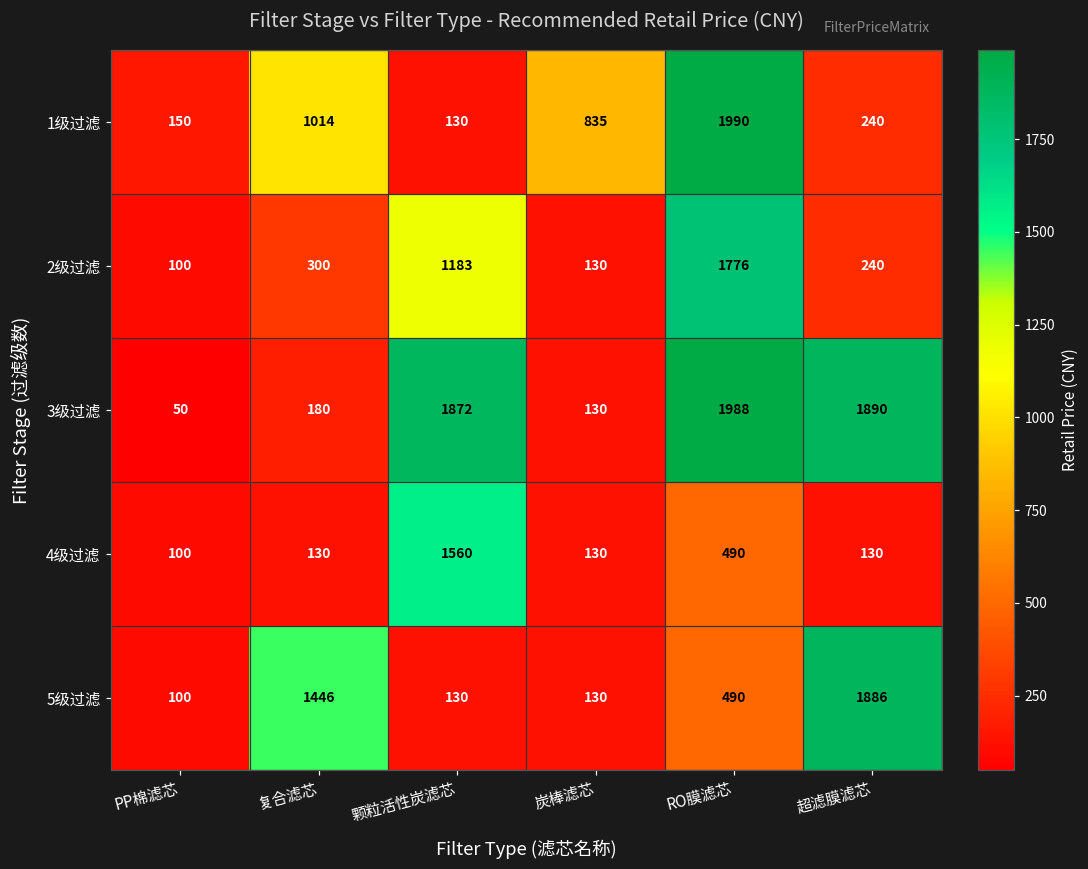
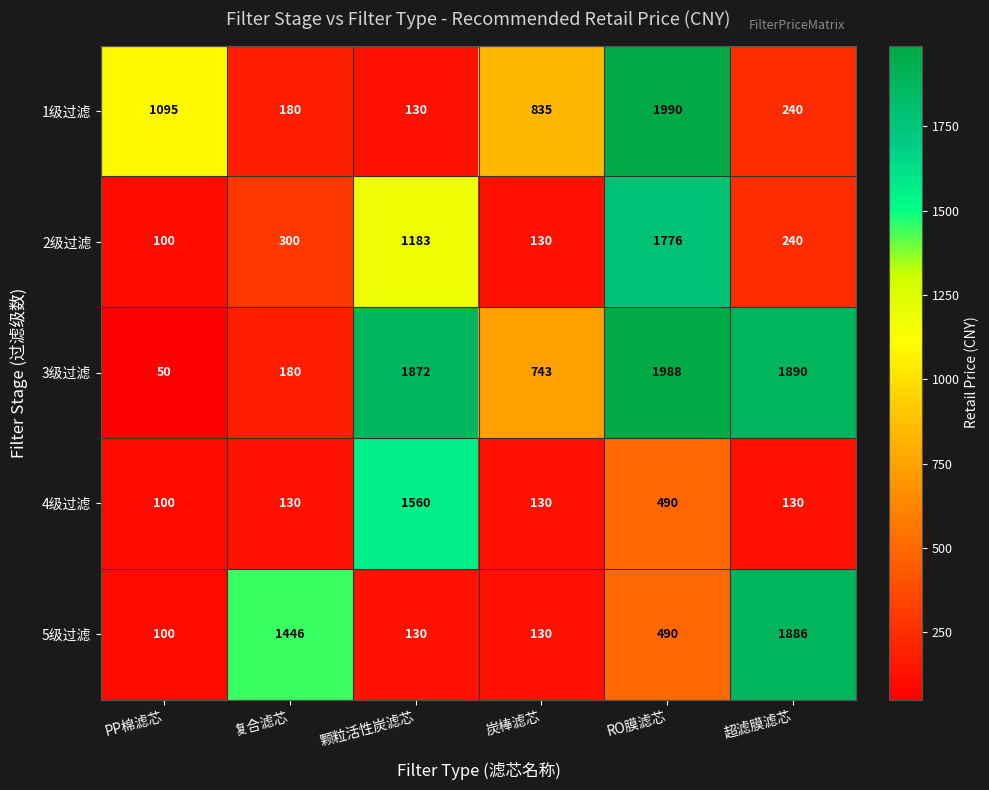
1级过滤, PP棉滤芯: 150 -> 1095
1级过滤, 复合滤芯: 1014 -> 180
3级过滤, 炭棒滤芯: 130 -> 743
